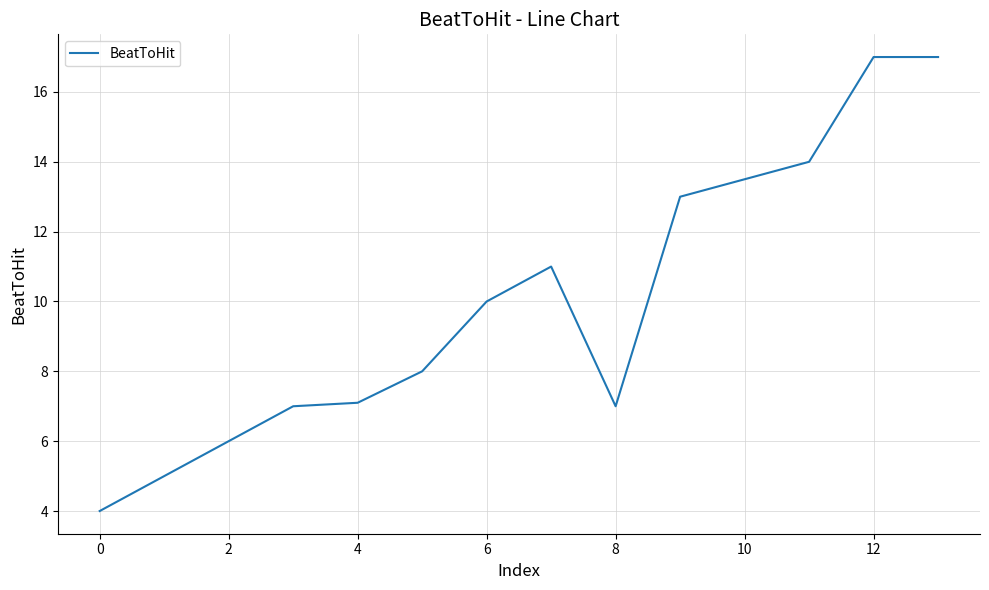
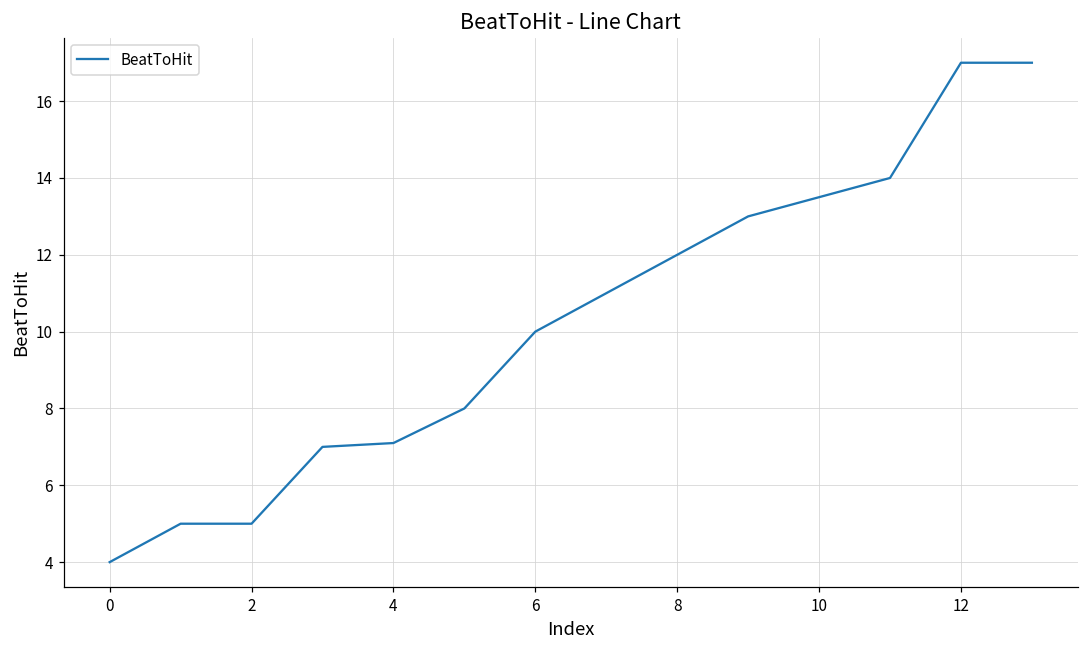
2: 6 -> 5
8: 7 -> 12
